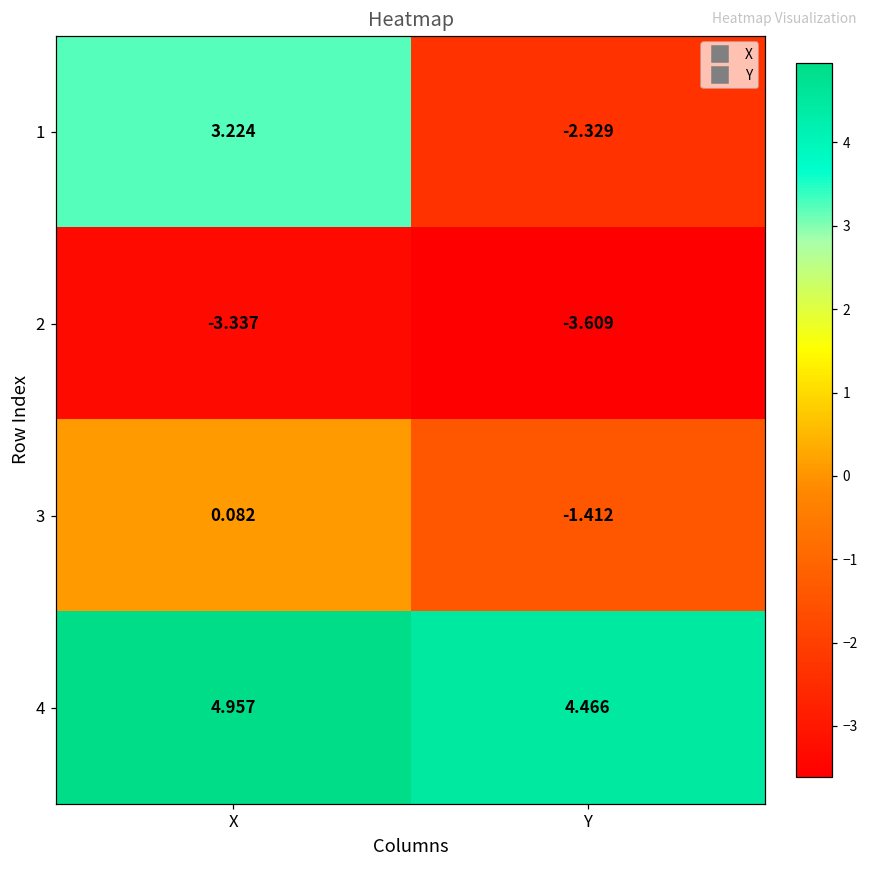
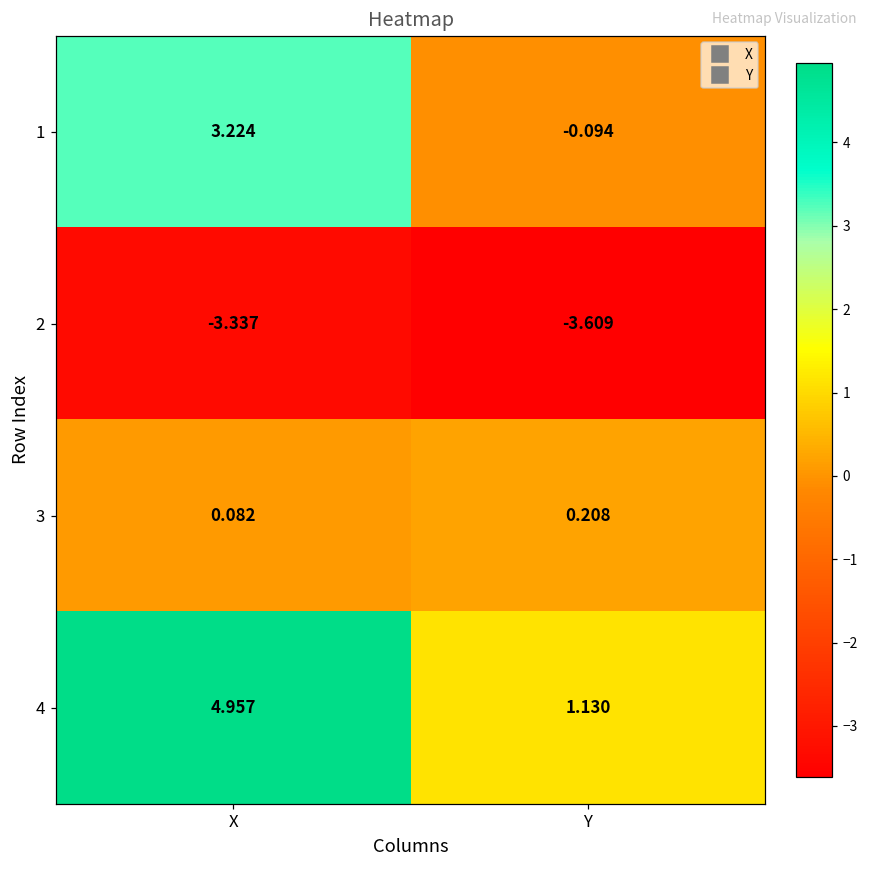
1, Y: -2.329 -> -0.094
3, Y: -1.412 -> 0.208
4, Y: 4.466 -> 1.130
